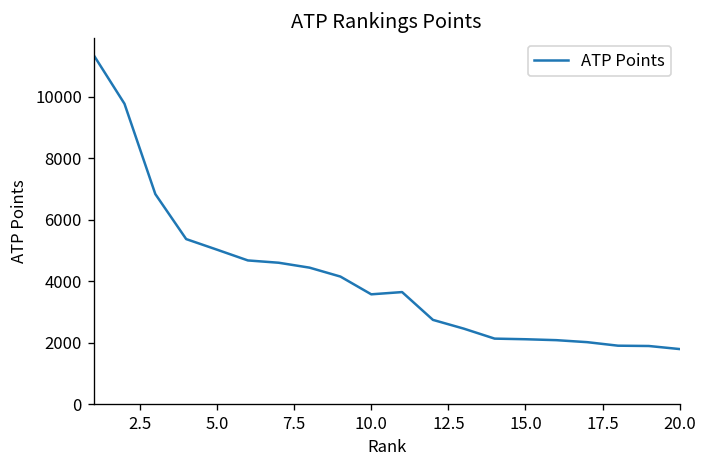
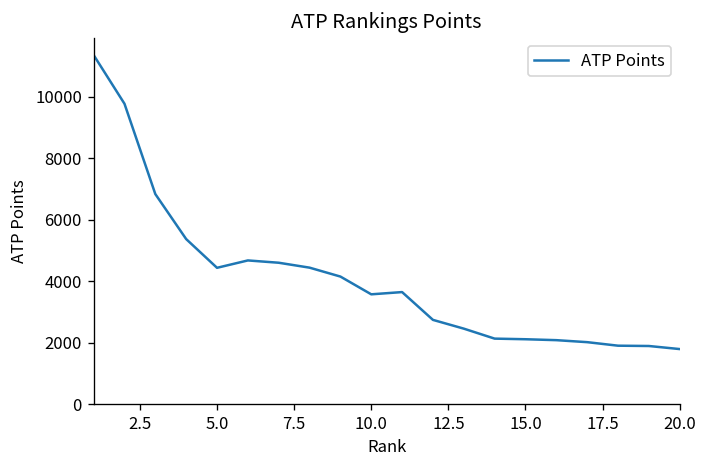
5.0: 5000 -> 4400
